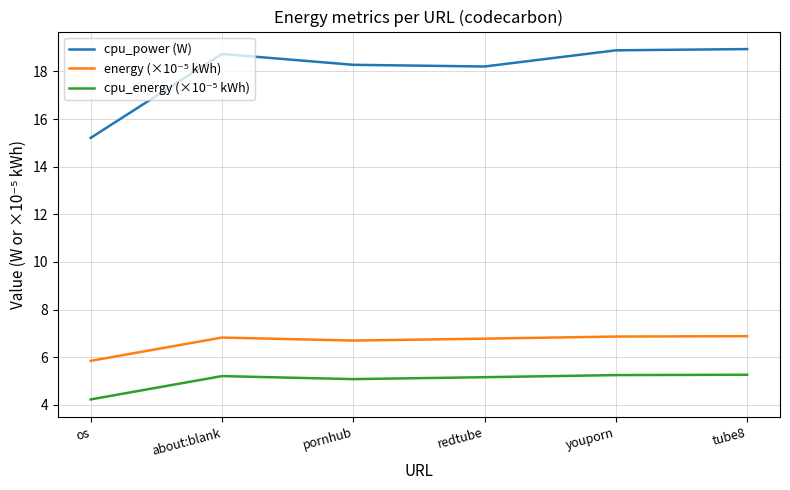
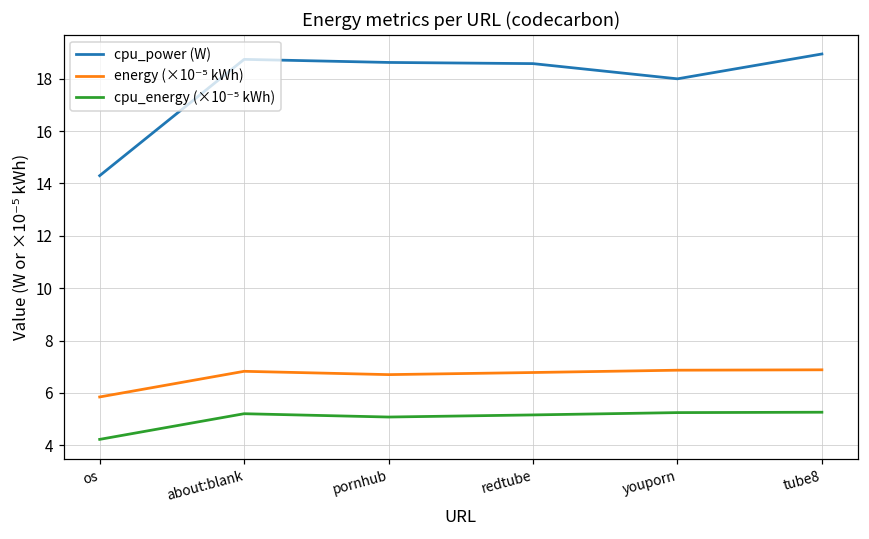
cpu_power (W), os: 15.2 -> 14.3
cpu_power (W), pornhub: 18.3 -> 18.6
cpu_power (W), redtube: 18.2 -> 18.6
cpu_power (W), youporn: 18.9 -> 18.0
